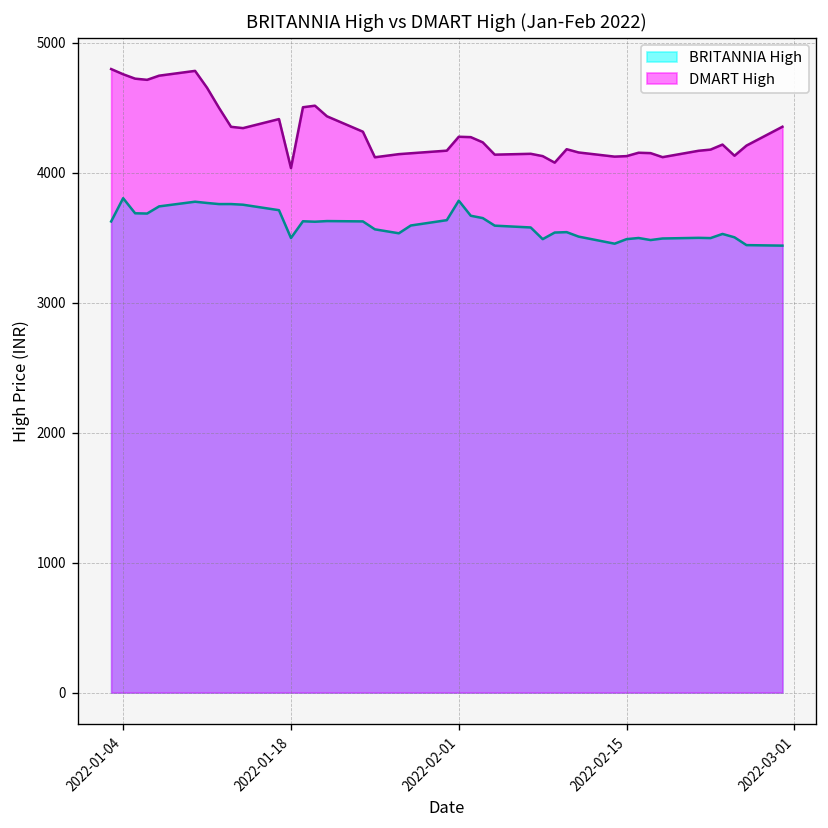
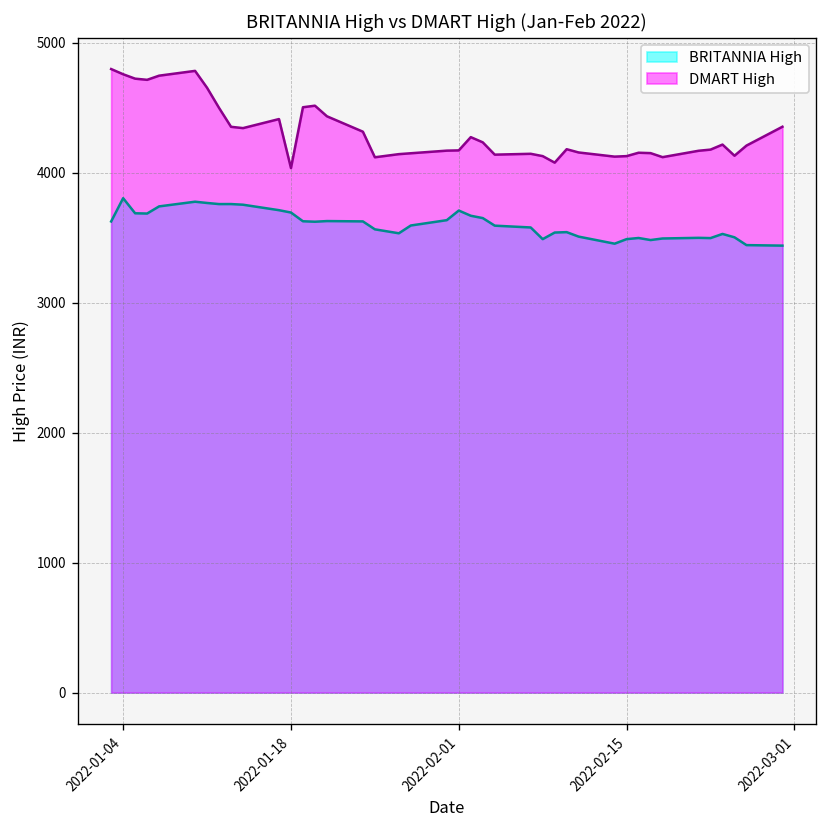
BRITANNIA High, 2022-01-18: 3500 -> 3690
BRITANNIA High, 2022-02-01: 3790 -> 3710
DMART High, 2022-02-01: 4280 -> 4170
